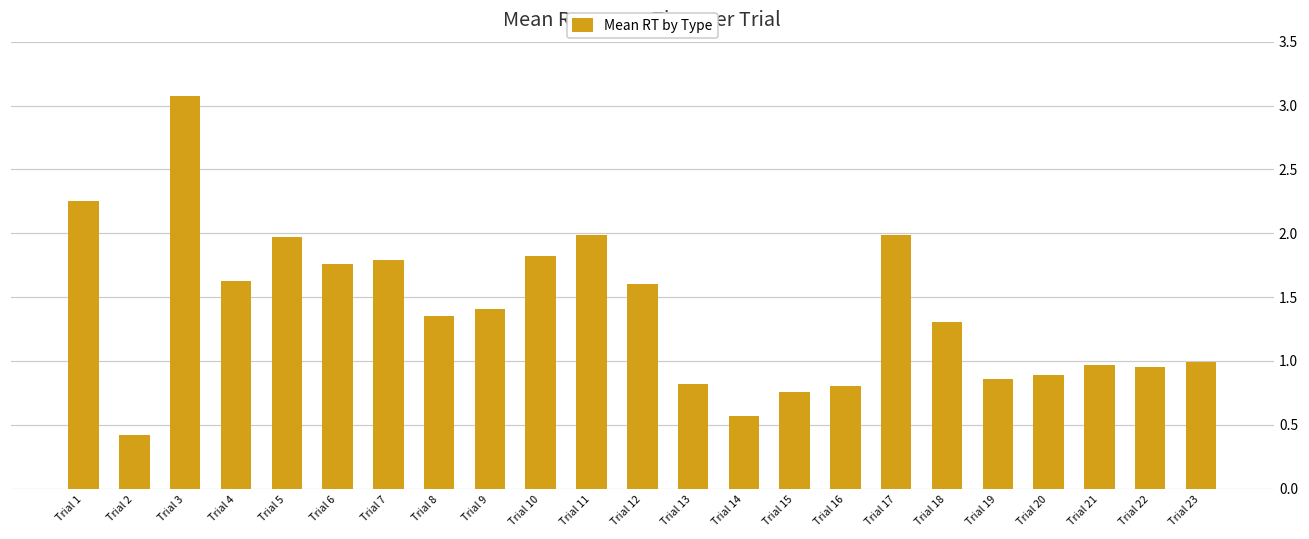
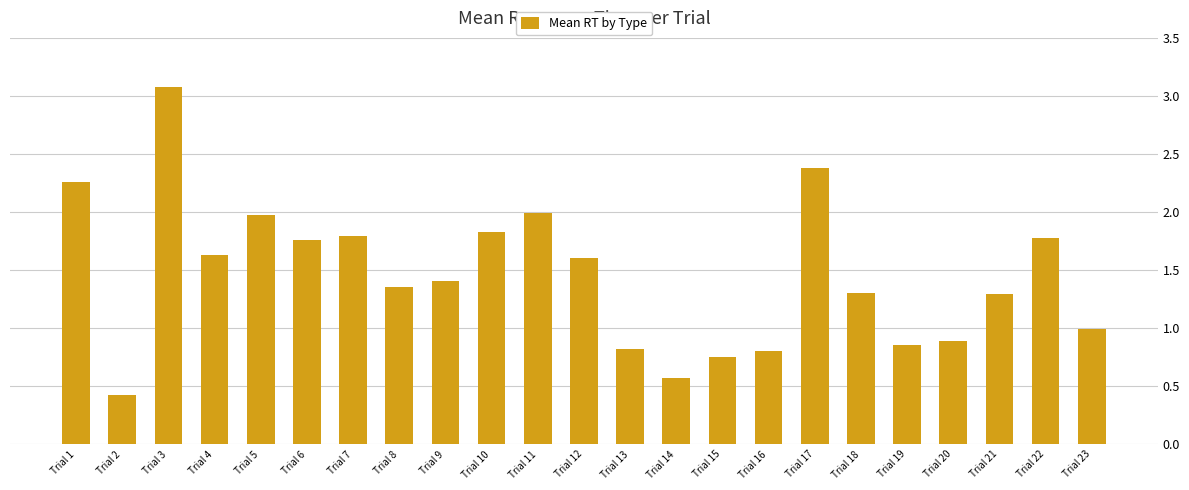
Trial 17: 1.98 -> 2.38
Trial 21: 0.97 -> 1.29
Trial 22: 0.95 -> 1.77
